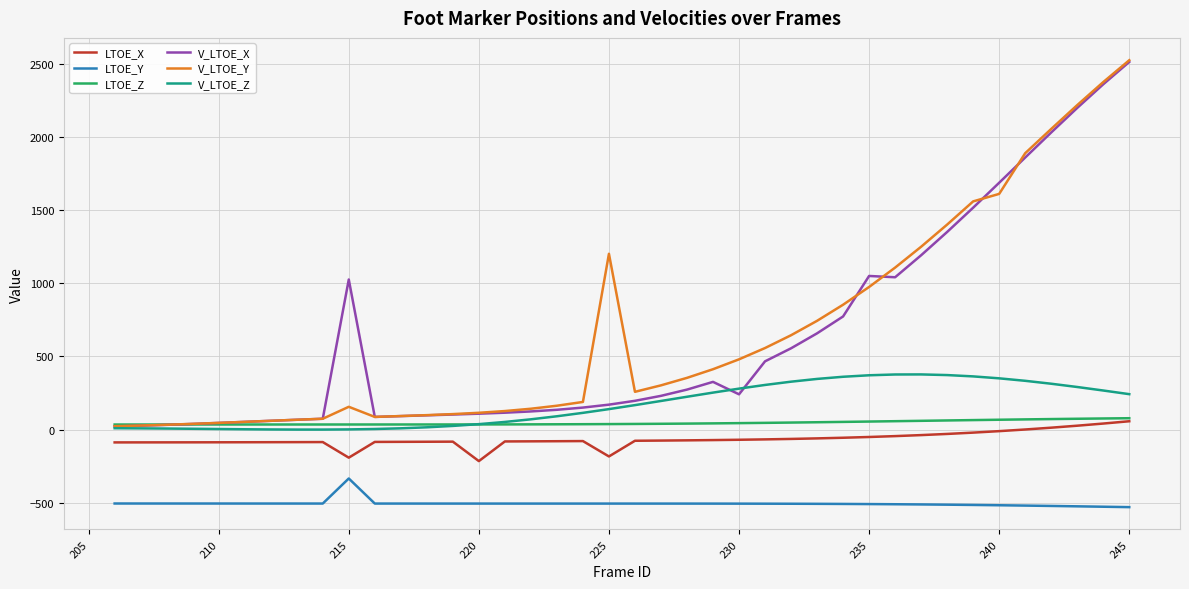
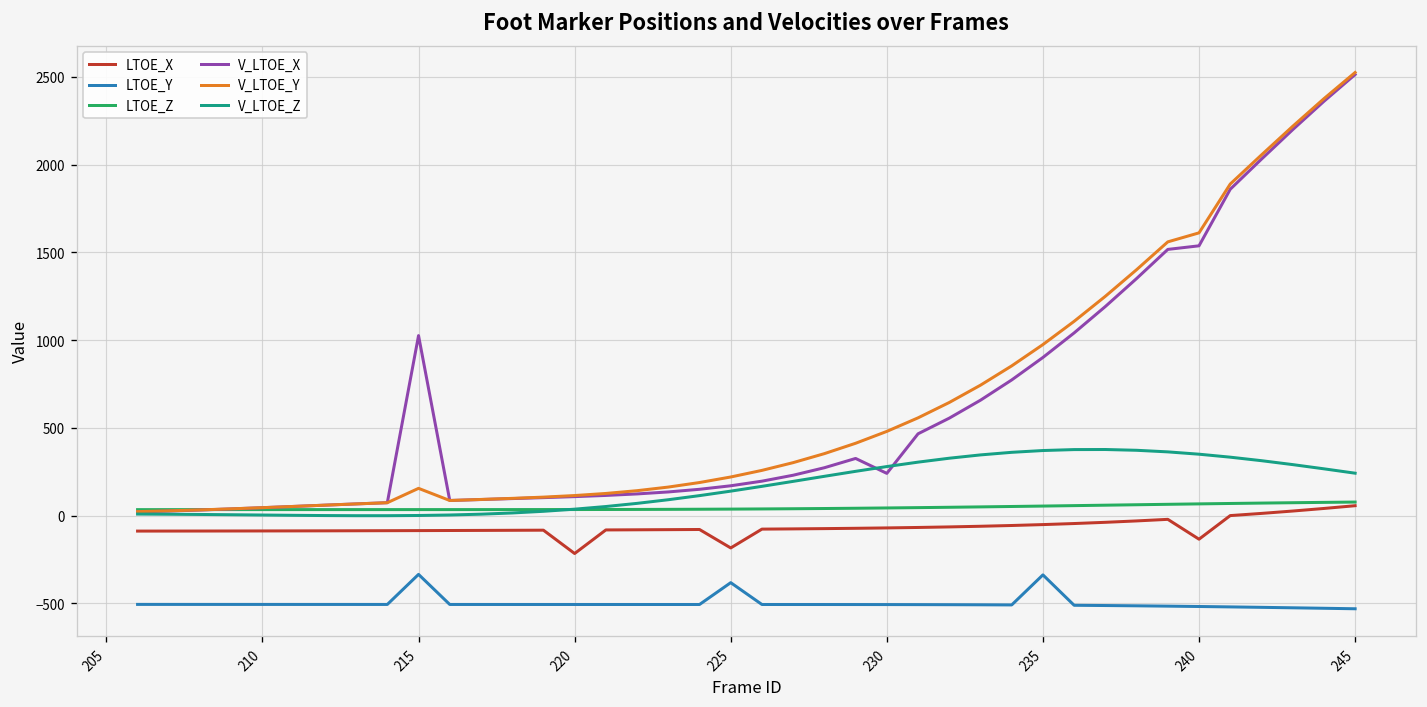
LTOE_X, 215: -190 -> -80
LTOE_Y, 225: -510 -> -380
V_LTOE_Y, 225: 1200 -> 220
LTOE_Y, 235: -510 -> -340
V_LTOE_X, 235: 1050 -> 900
LTOE_X, 240: -10 -> -130
V_LTOE_X, 240: 1690 -> 1540
